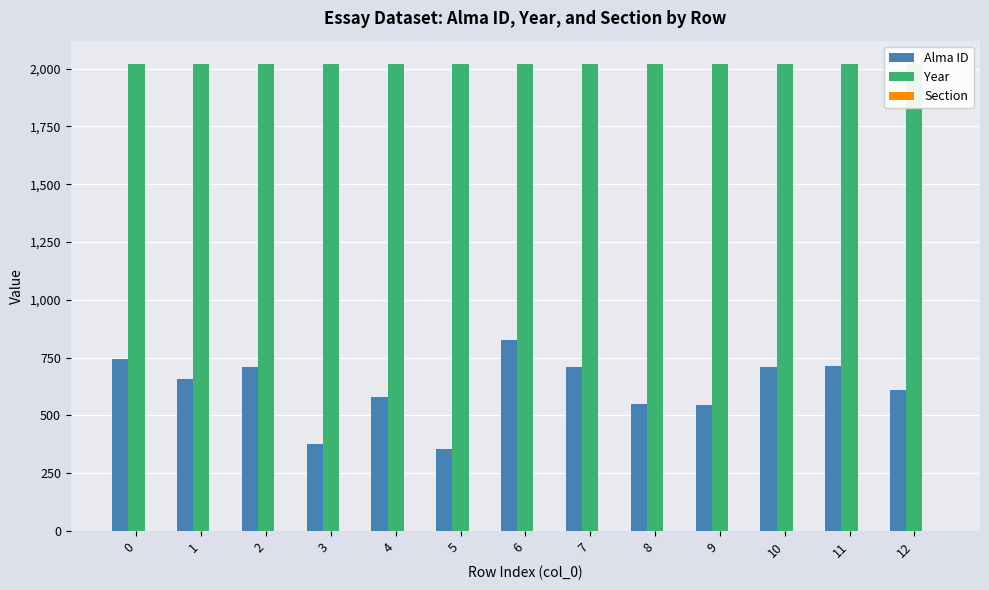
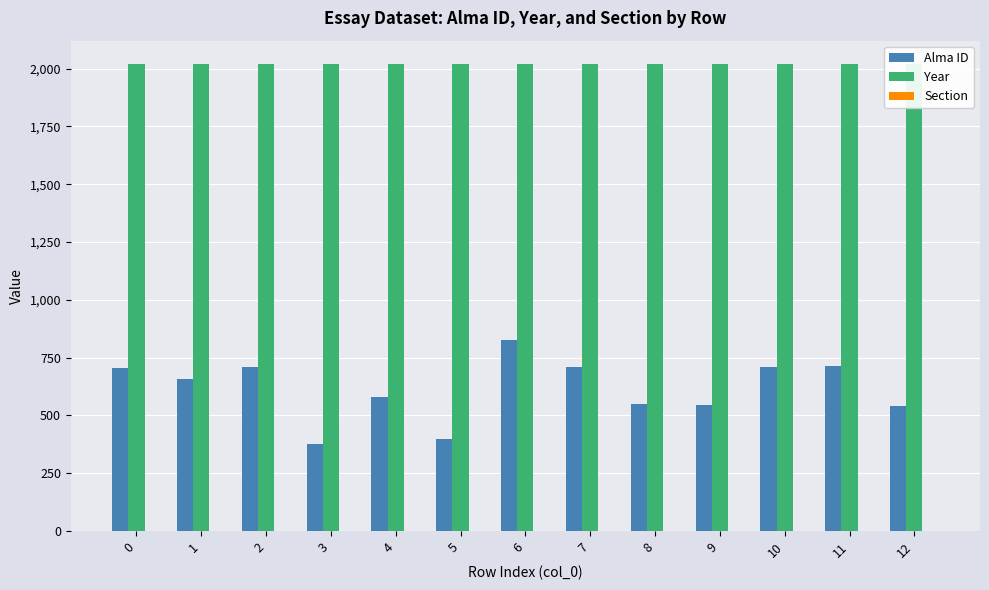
Alma ID, 0: 740 -> 710
Alma ID, 5: 350 -> 400
Alma ID, 12: 610 -> 540
